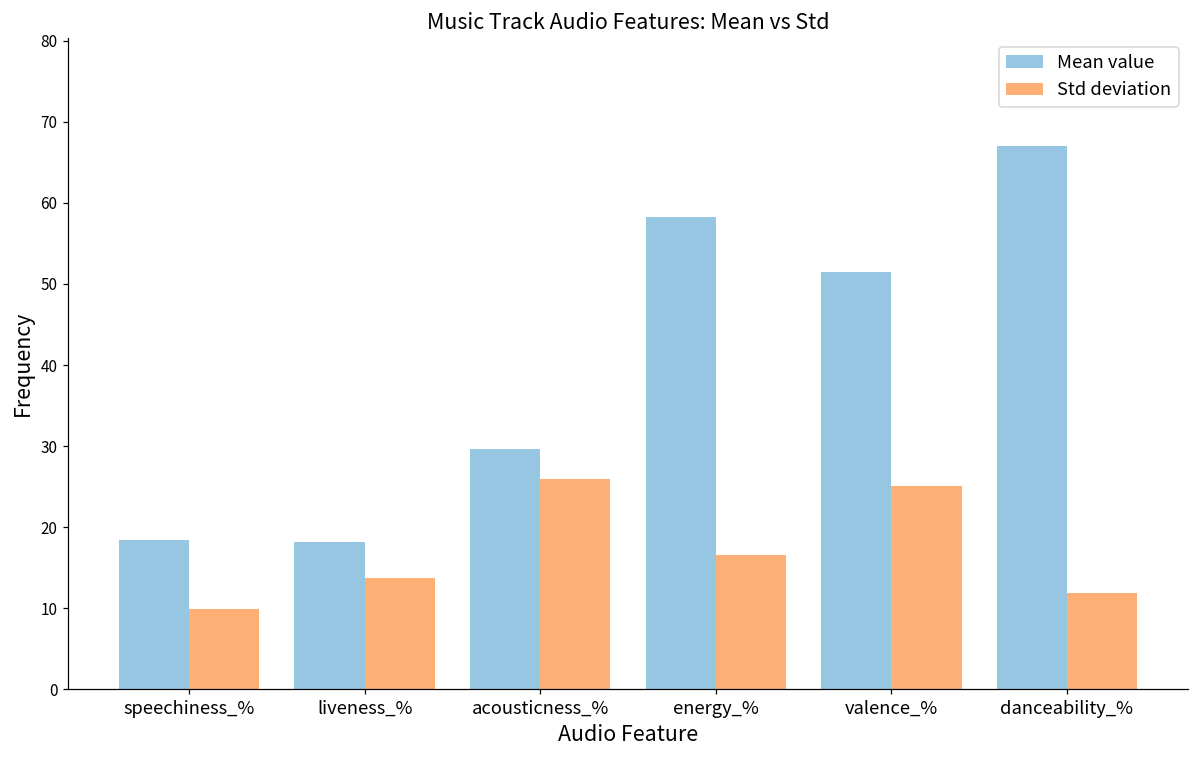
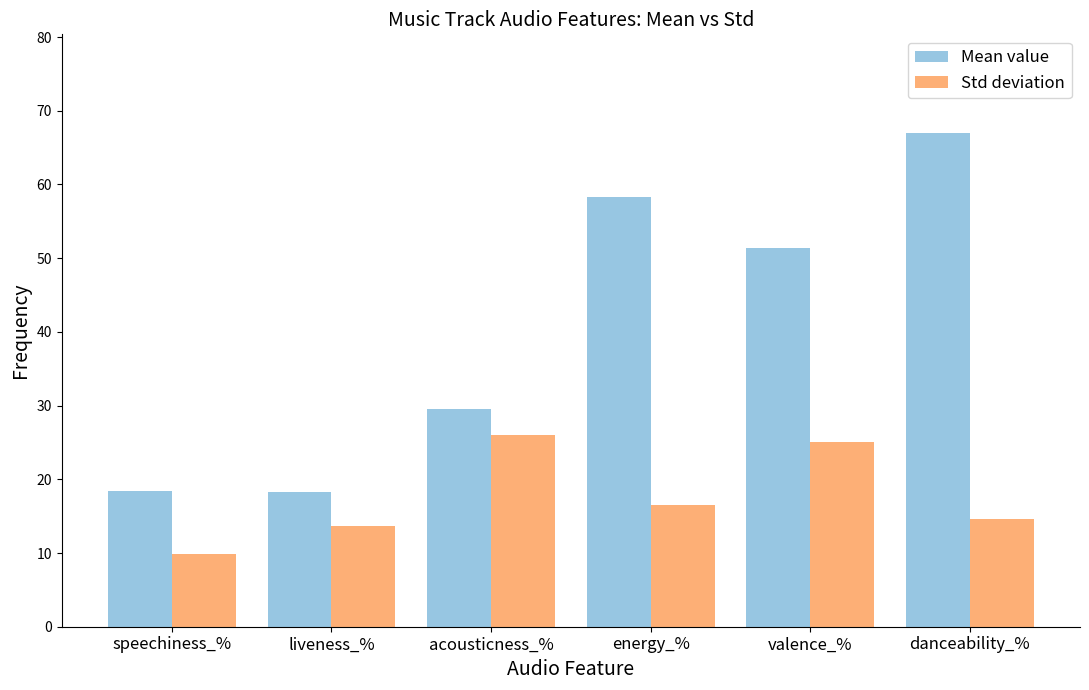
Std deviation, danceability_%: 12 -> 15
